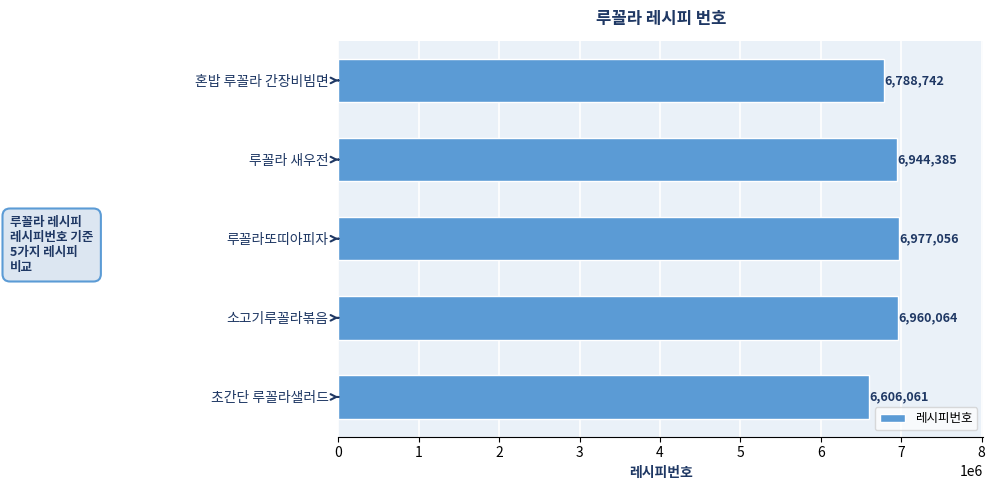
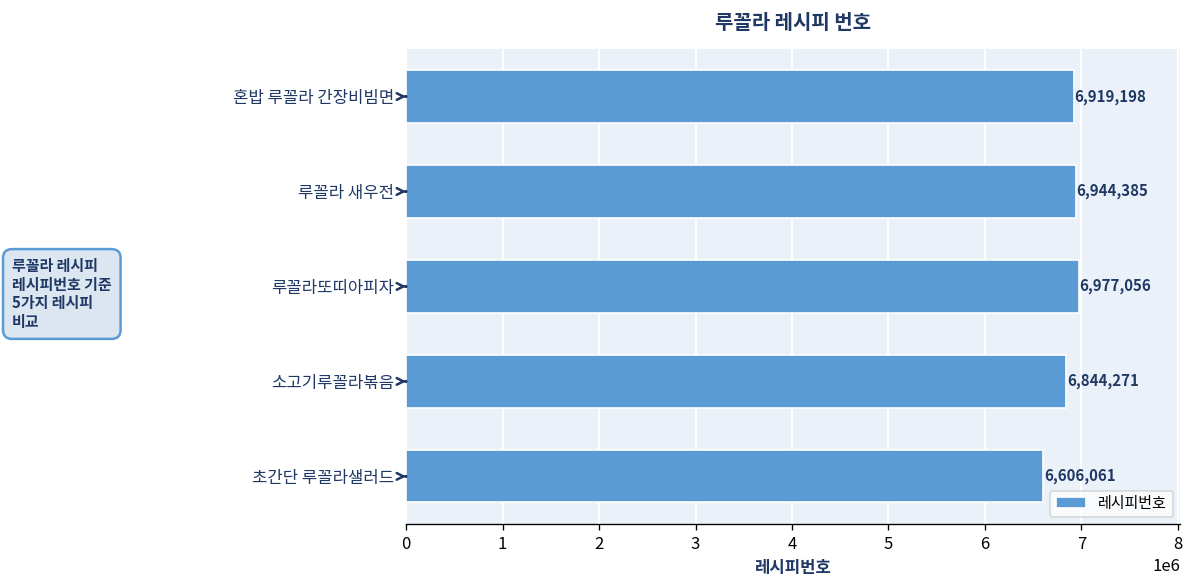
혼밥 루꼴라 간장비빔면: 6,788,742 -> 6,919,198
소고기루꼴라볶음: 6,960,064 -> 6,844,271
